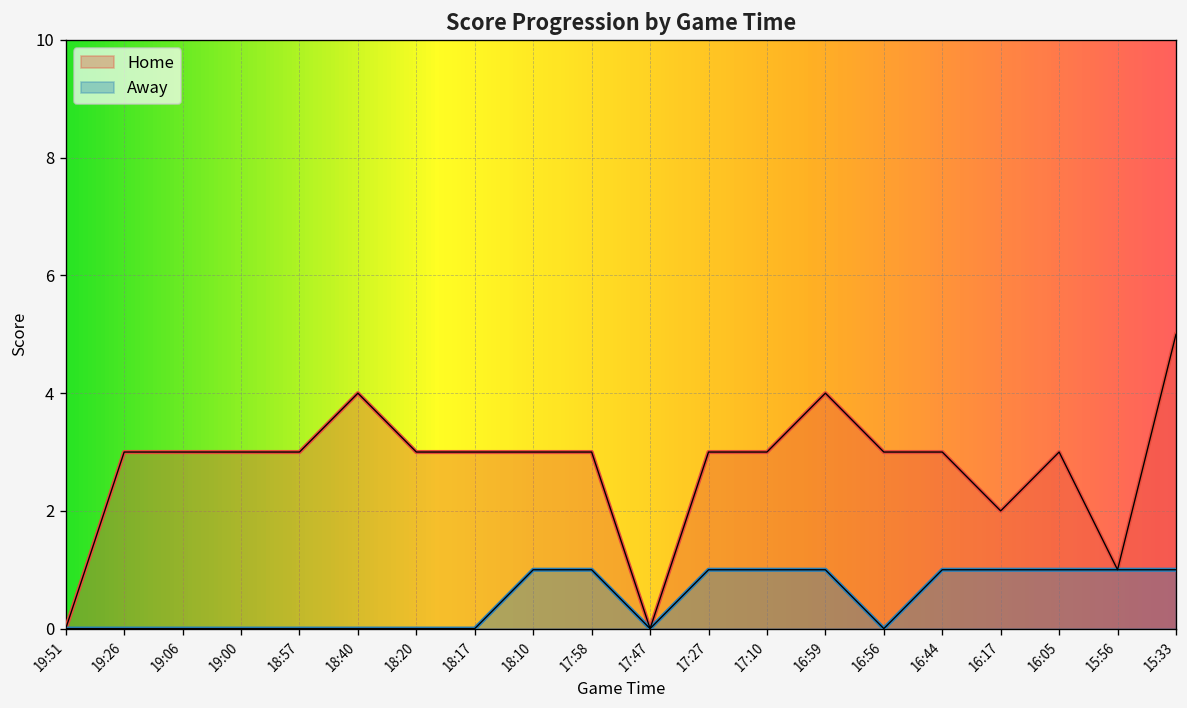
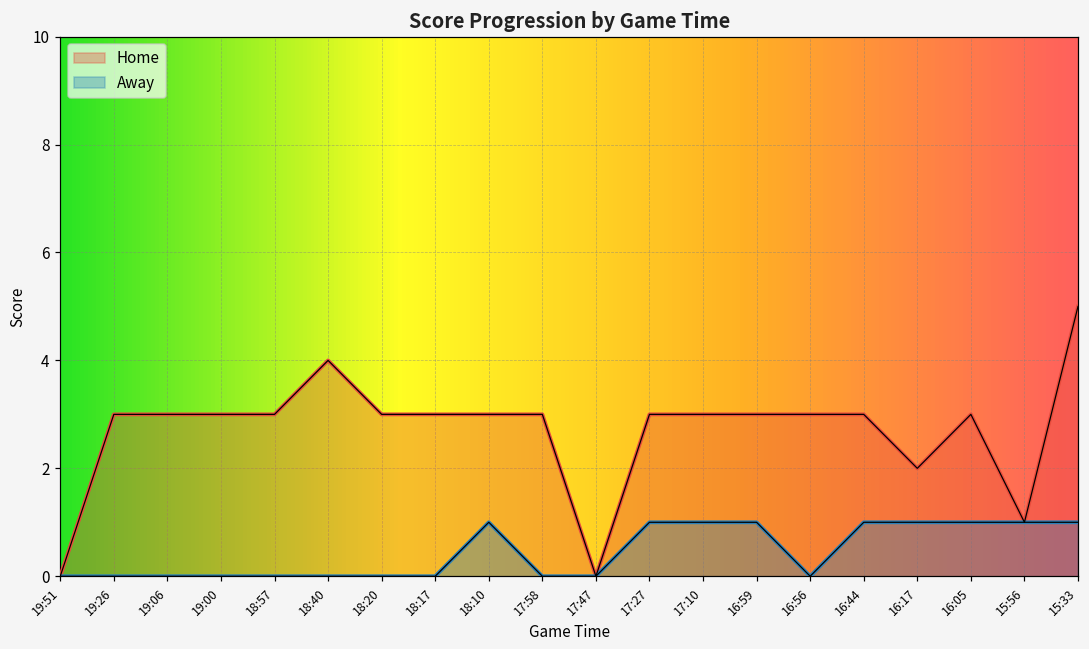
Away, 17:58: 1 -> 0
Home, 16:59: 4 -> 3
